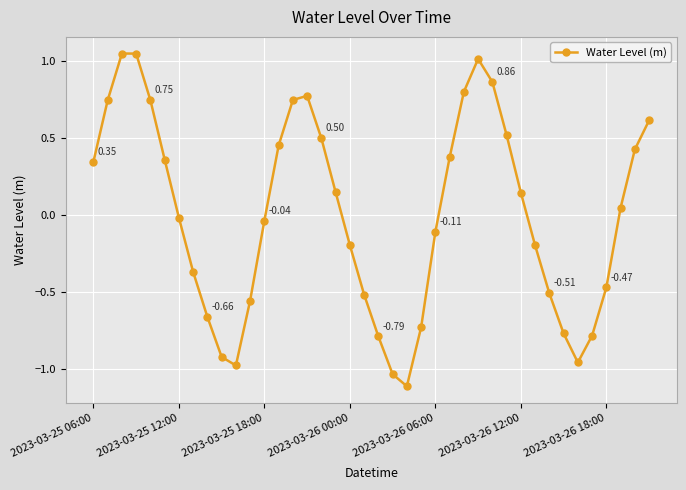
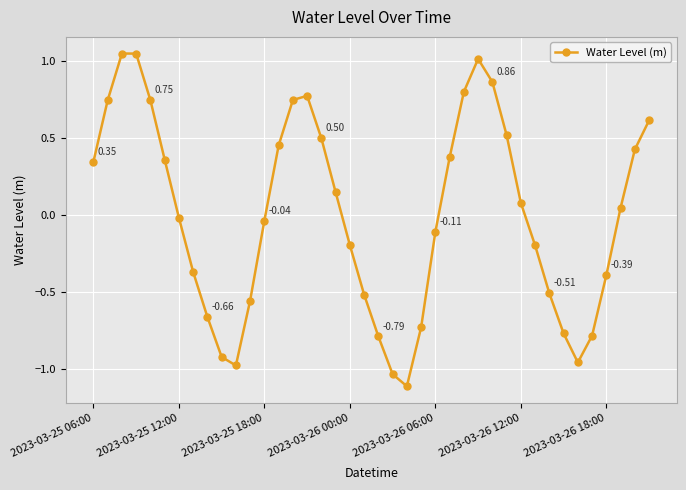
2023-03-26 12:00: 0.15 -> 0.08
2023-03-26 18:00: -0.47 -> -0.39
